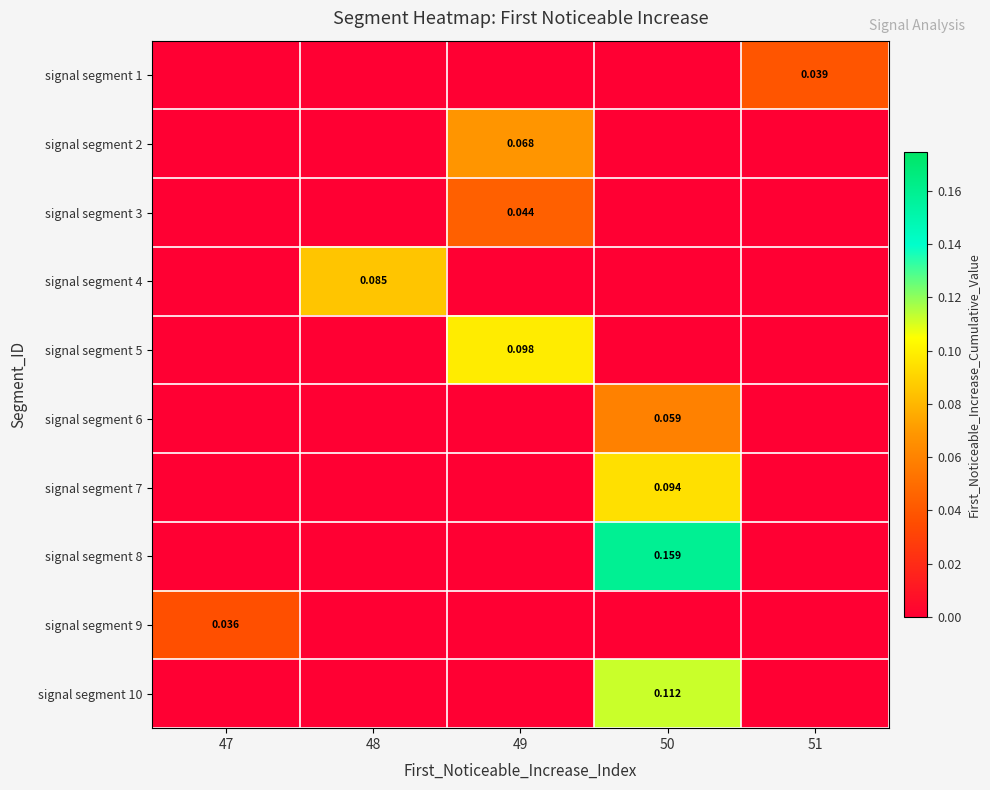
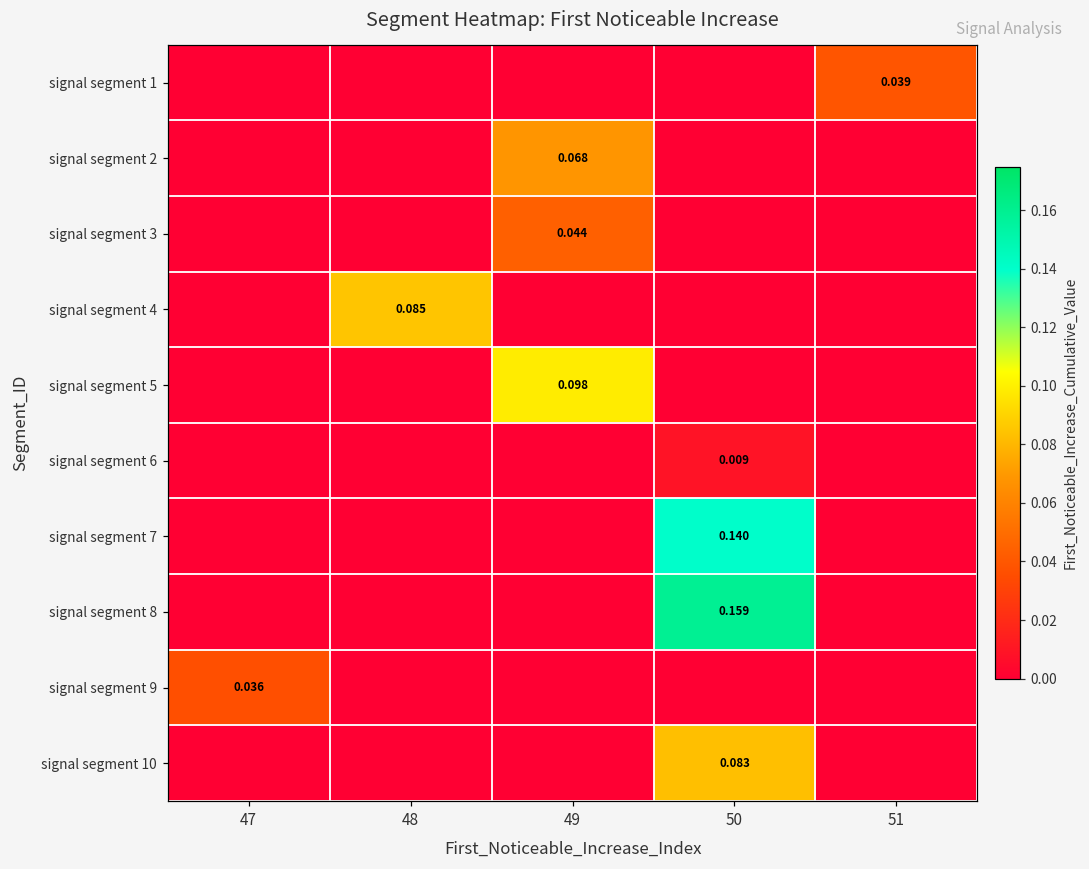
signal segment 6, 50: 0.059 -> 0.009
signal segment 7, 50: 0.094 -> 0.140
signal segment 10, 50: 0.112 -> 0.083
